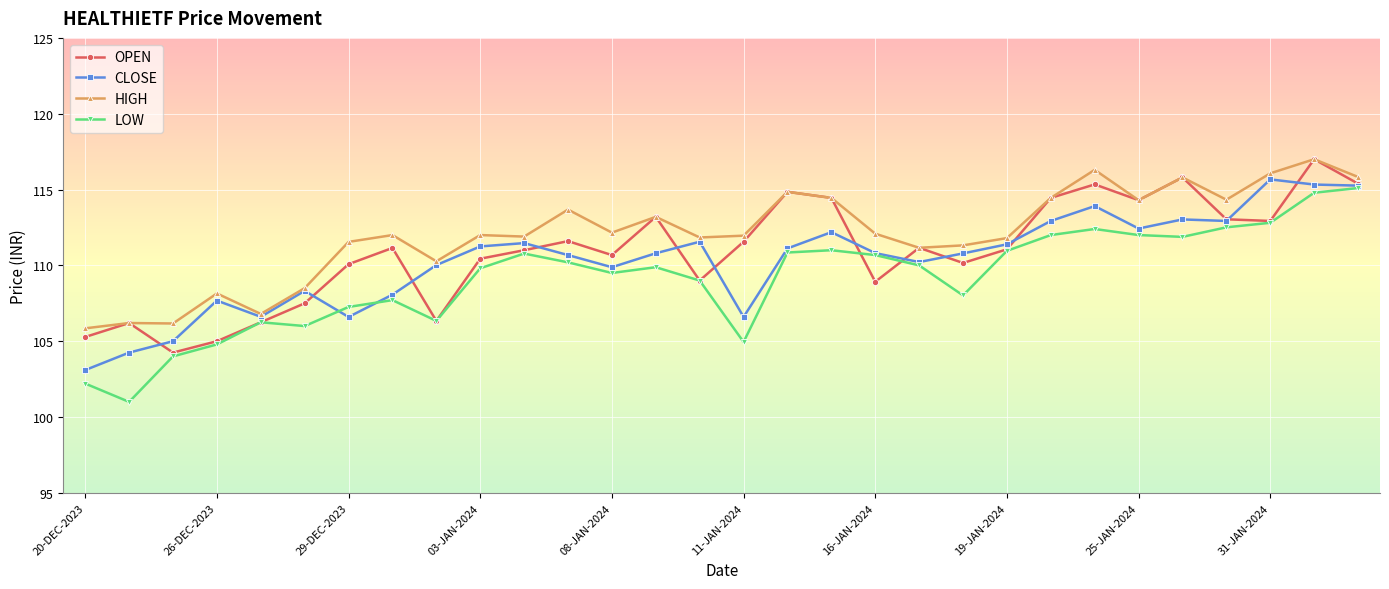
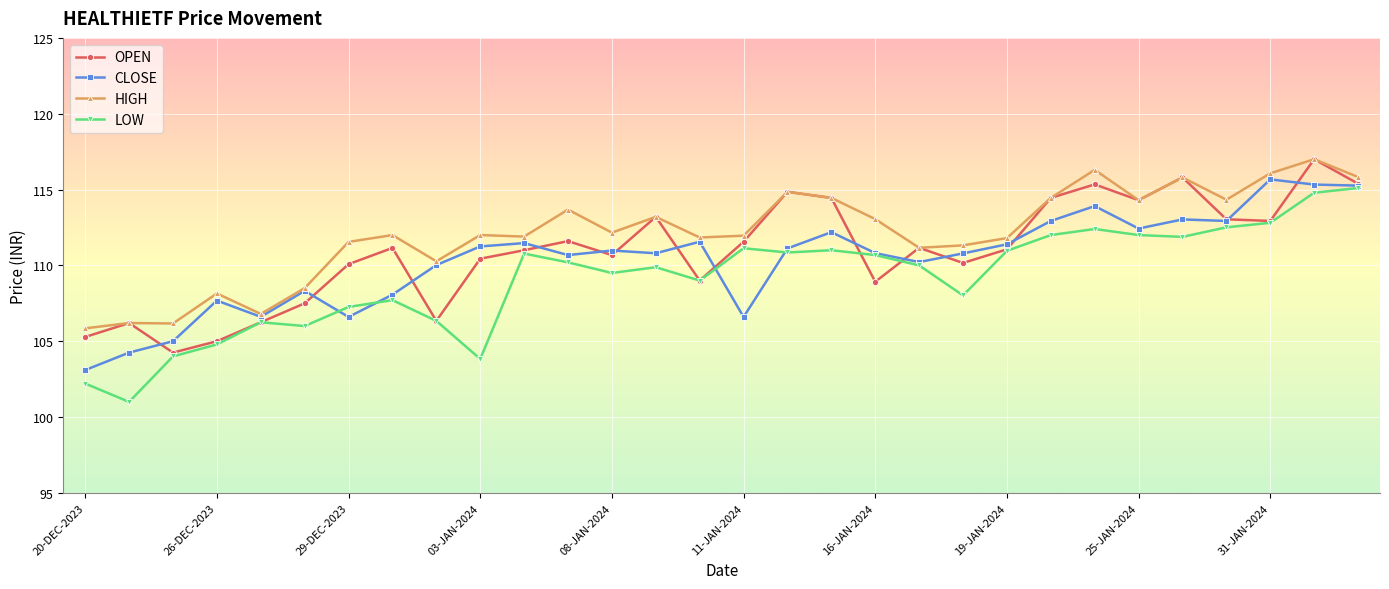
LOW, 03-JAN-2024: 109.8 -> 103.8
CLOSE, 08-JAN-2024: 109.9 -> 111.0
LOW, 11-JAN-2024: 105.0 -> 111.1
HIGH, 16-JAN-2024: 112.1 -> 113.1
